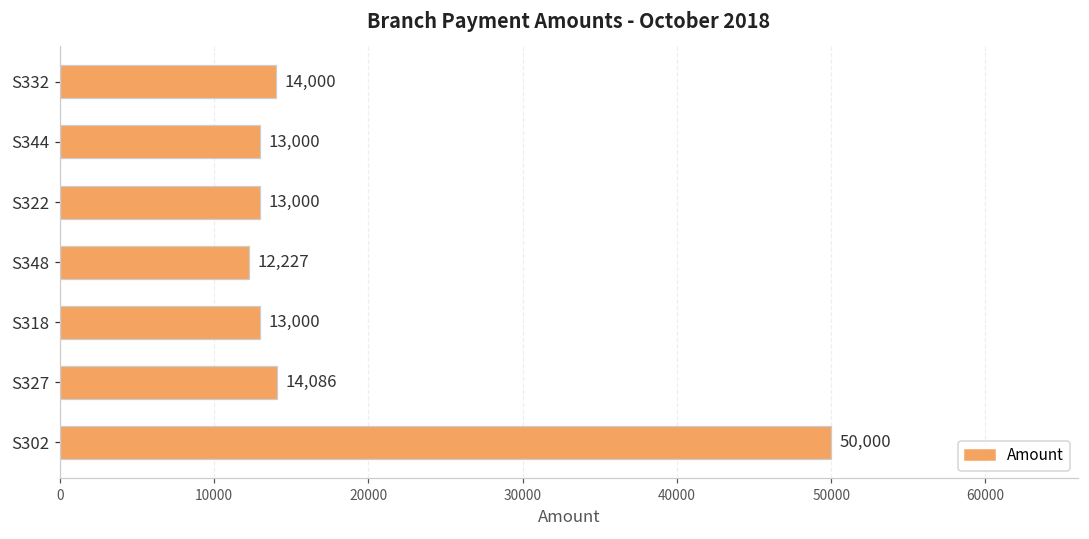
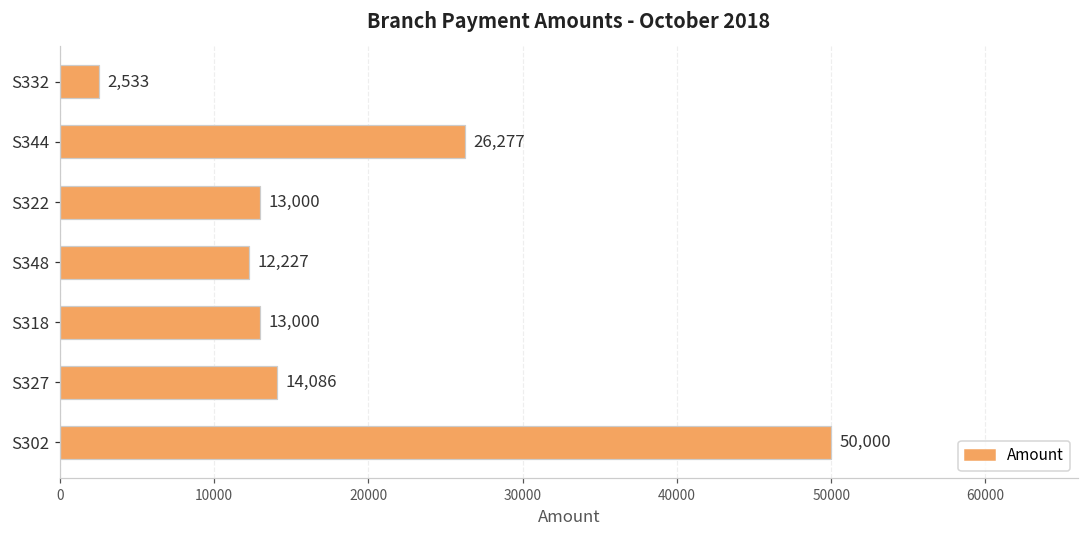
S332: 14,000 -> 2,533
S344: 13,000 -> 26,277
